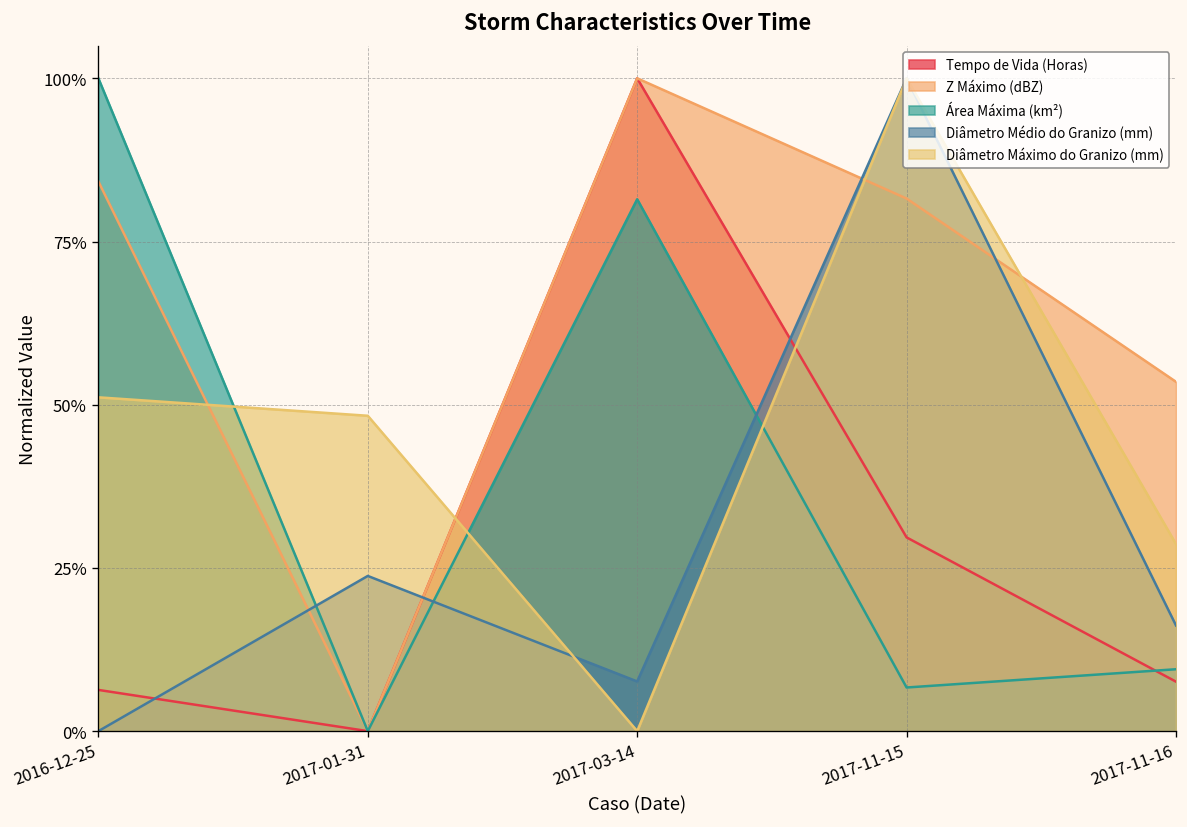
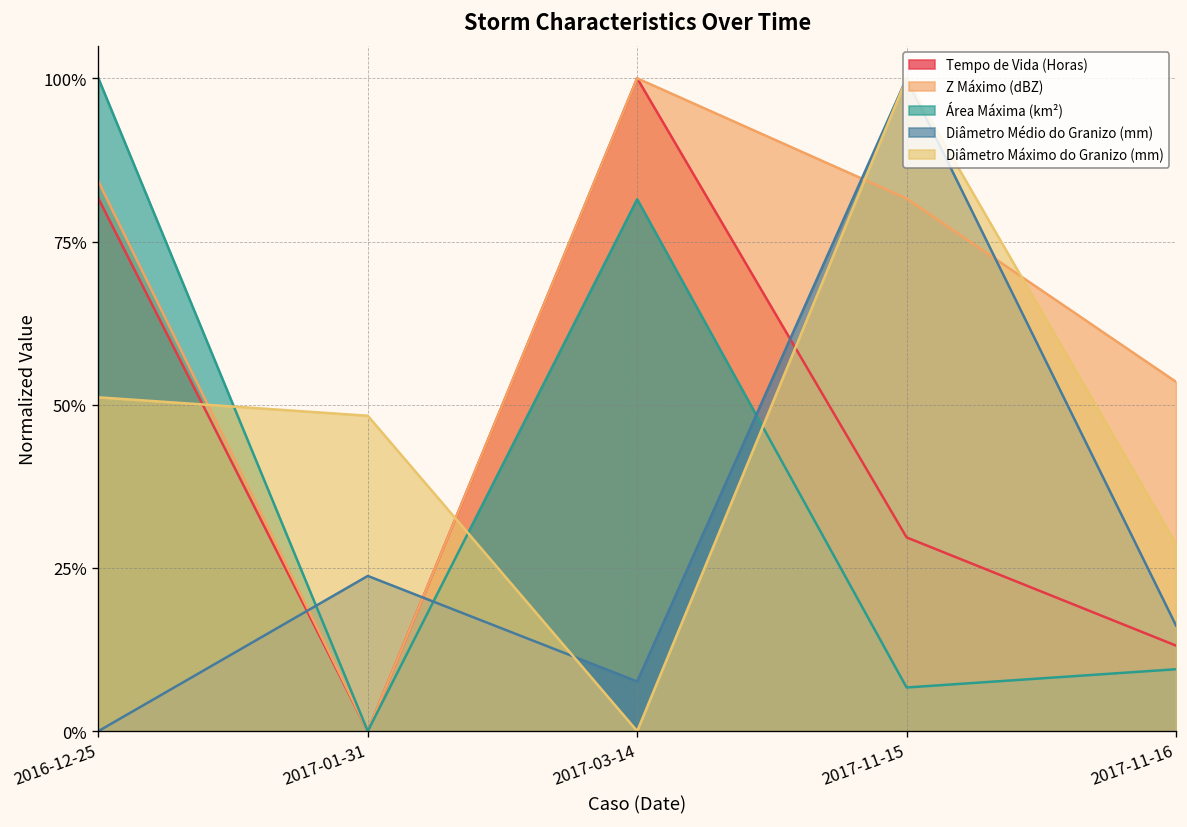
Tempo de Vida (Horas), 2016-12-25: 6% -> 82%
Tempo de Vida (Horas), 2017-11-16: 8% -> 13%
